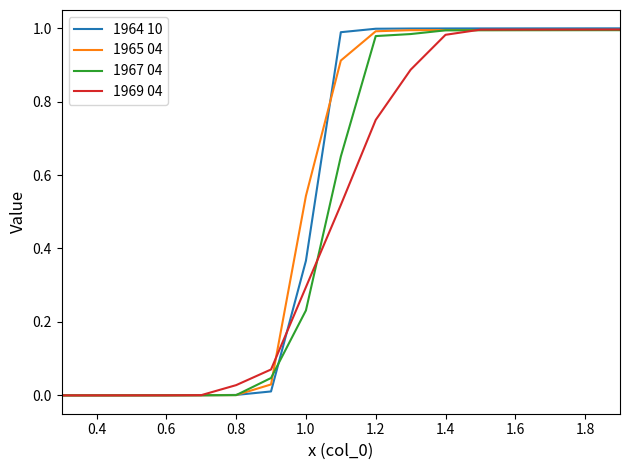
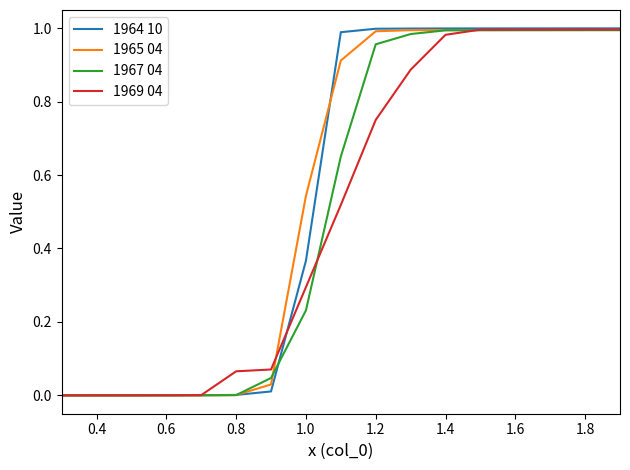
1969 04, 0.8: 0.03 -> 0.07
1967 04, 1.2: 0.98 -> 0.96
